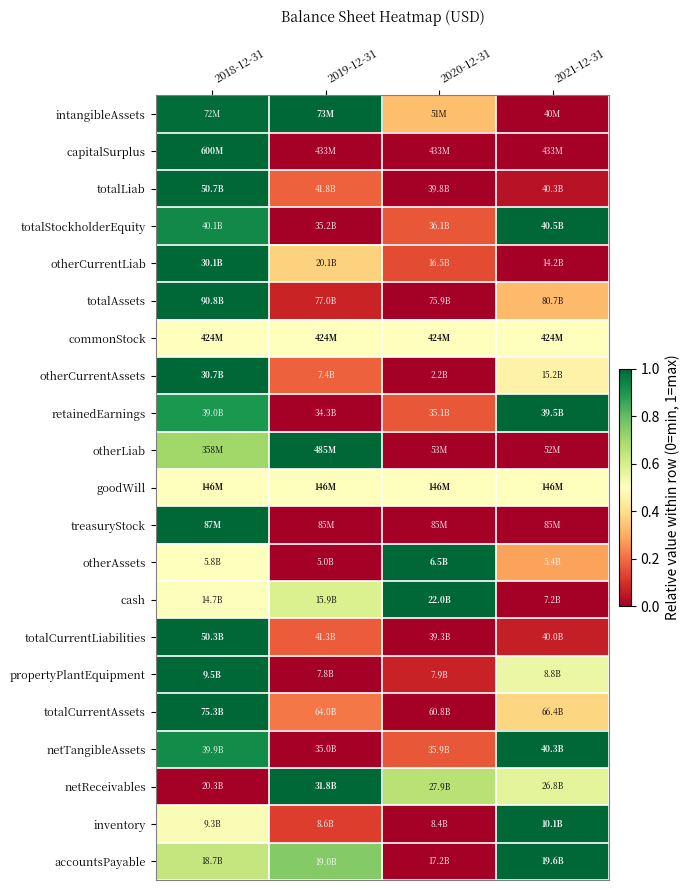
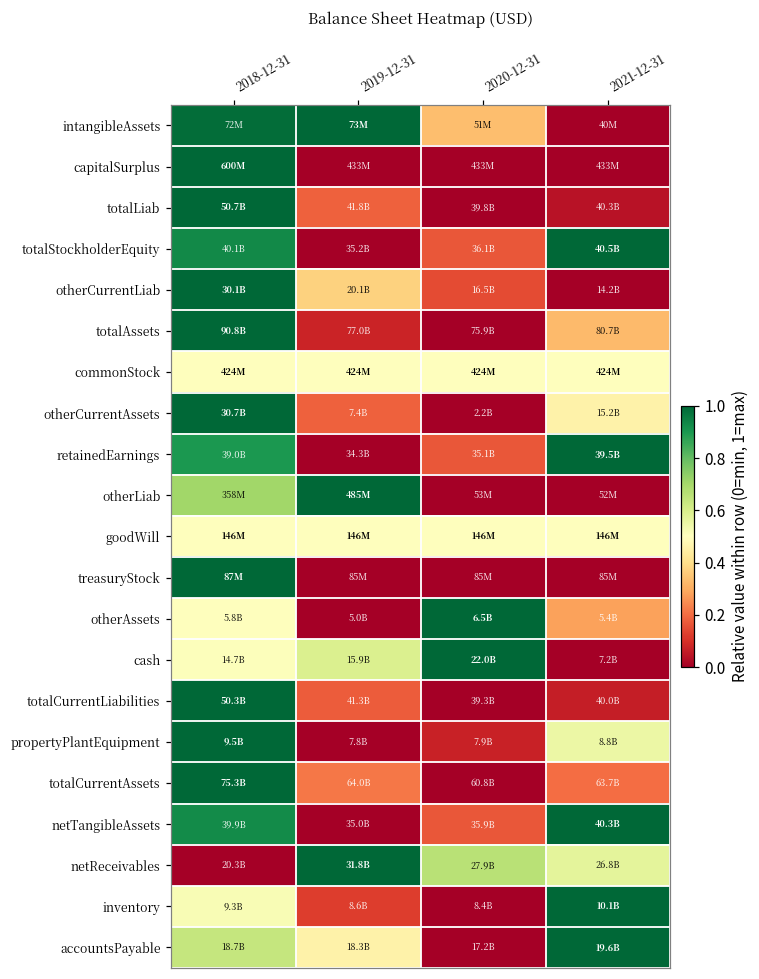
totalCurrentAssets, 2021-12-31: 66.4B -> 63.7B
accountsPayable, 2019-12-31: 19.0B -> 18.3B
